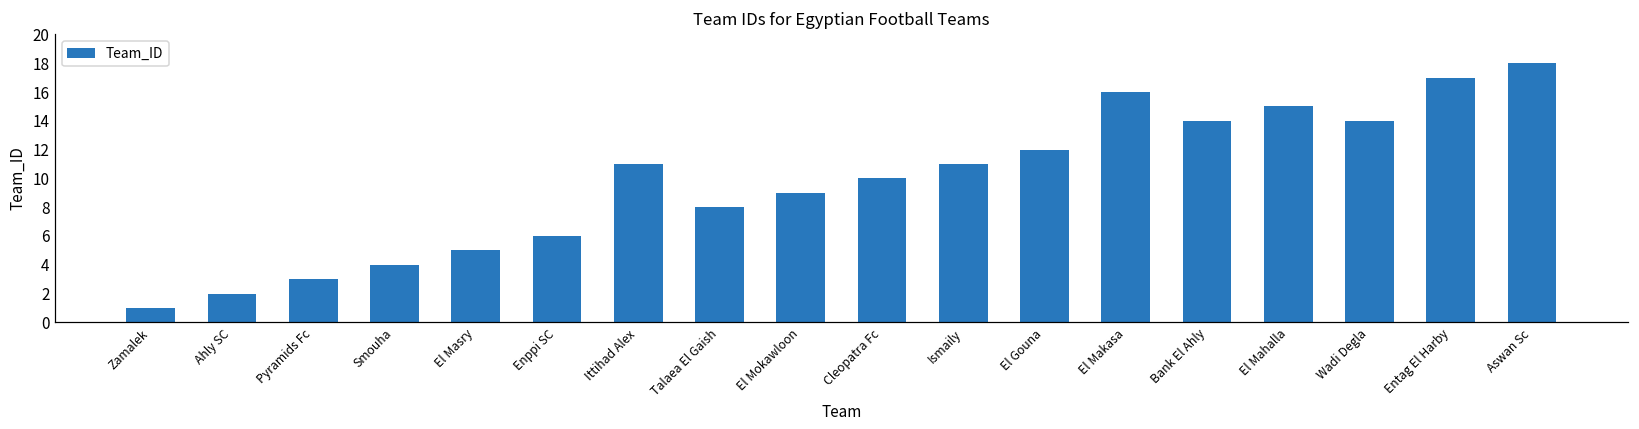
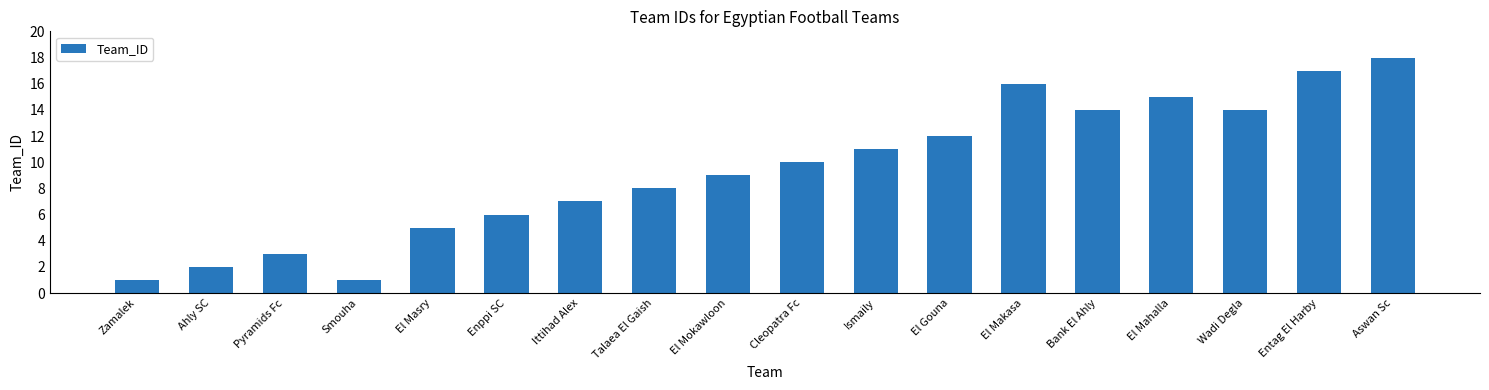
Smouha: 4 -> 1
Ittihad Alex: 11 -> 7
